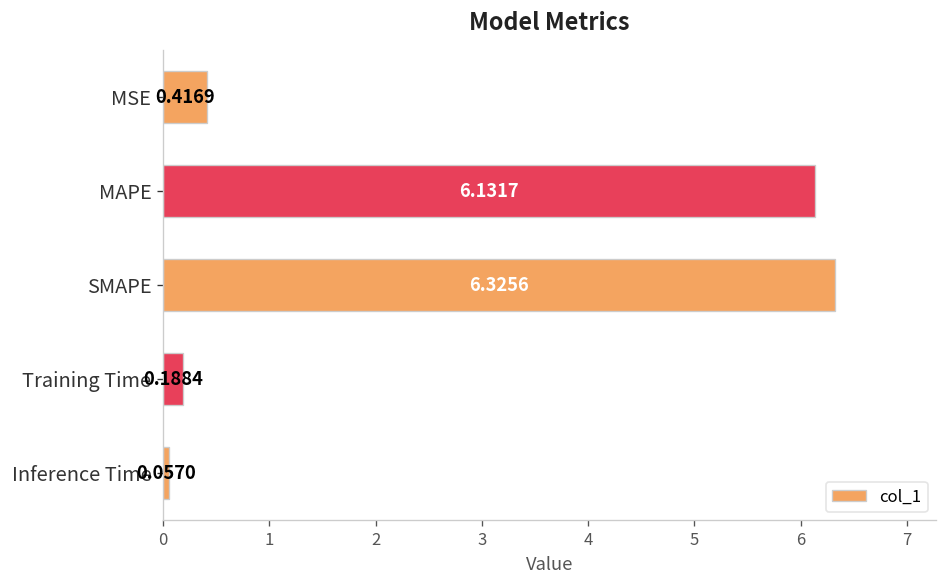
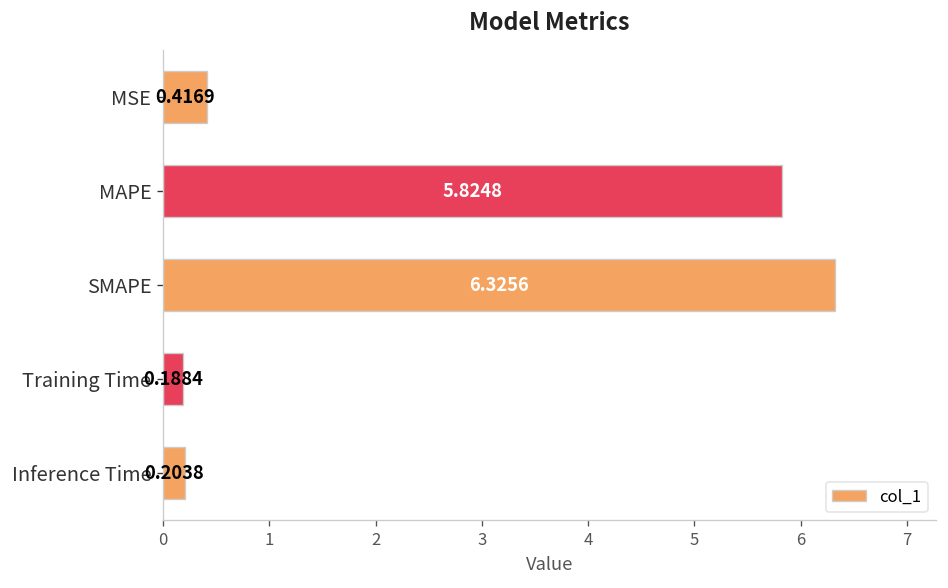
MAPE: 6.1317 -> 5.8248
Inference Time: 0.0570 -> 0.2038
